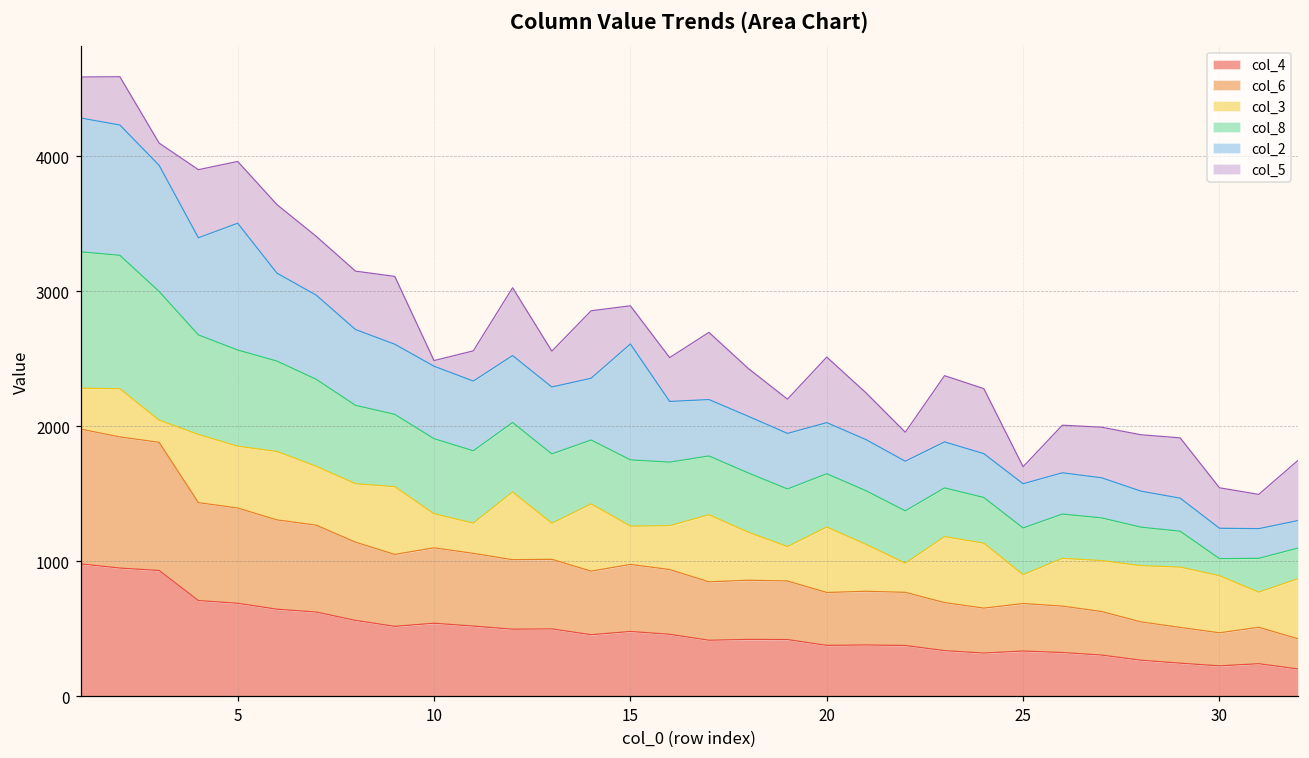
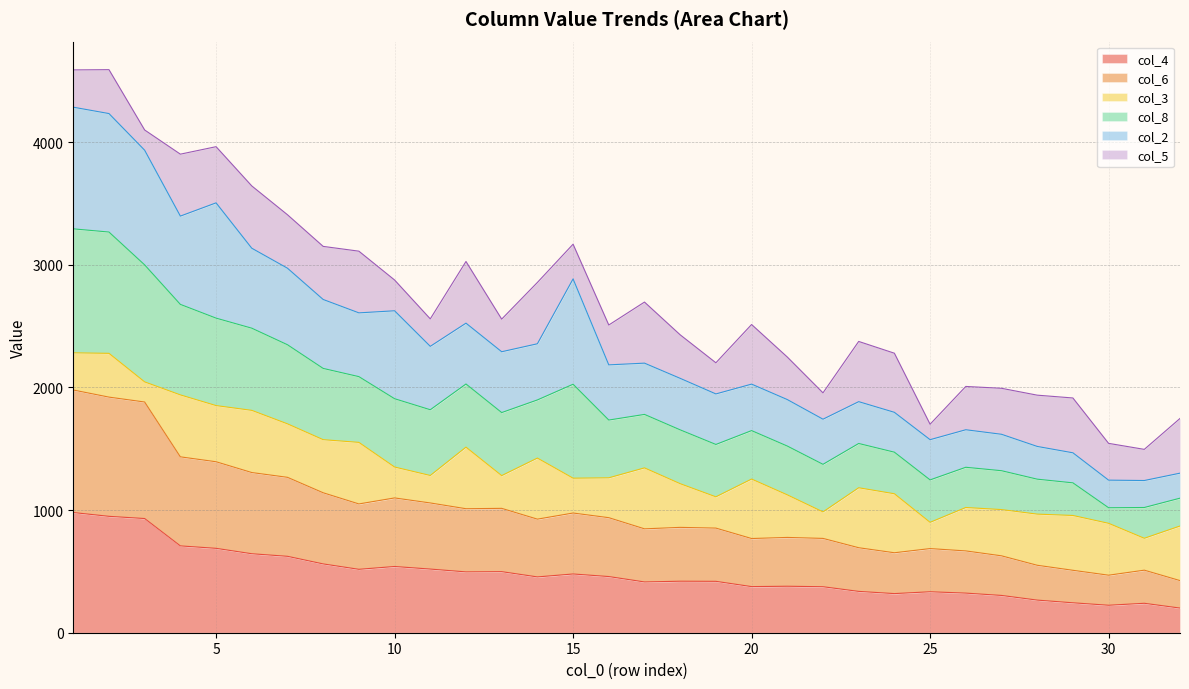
col_2, 10: 540 -> 720
col_5, 10: 40 -> 250
col_8, 15: 490 -> 770
